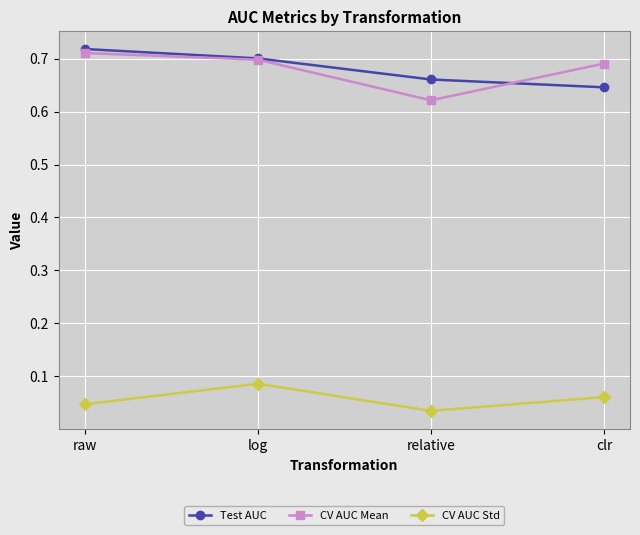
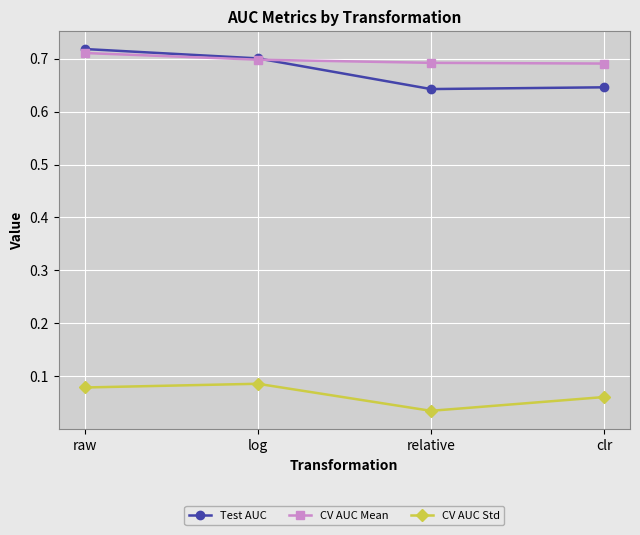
CV AUC Std, raw: 0.05 -> 0.08
Test AUC, relative: 0.66 -> 0.64
CV AUC Mean, relative: 0.62 -> 0.69
